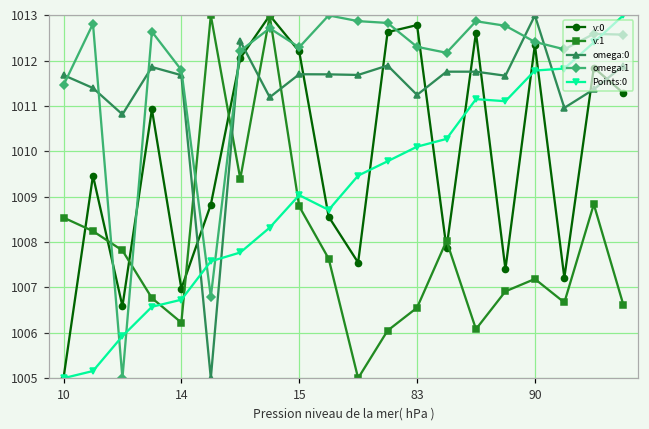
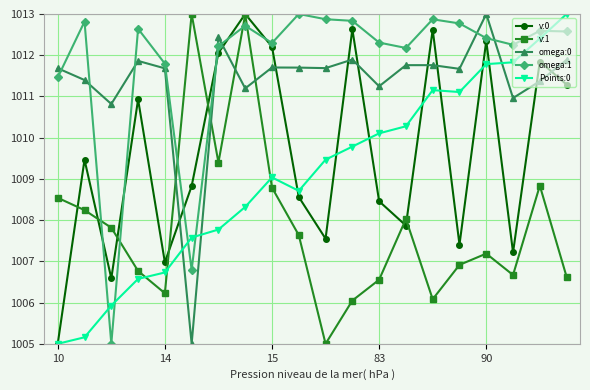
v:0, 83: 1012.8 -> 1008.5
